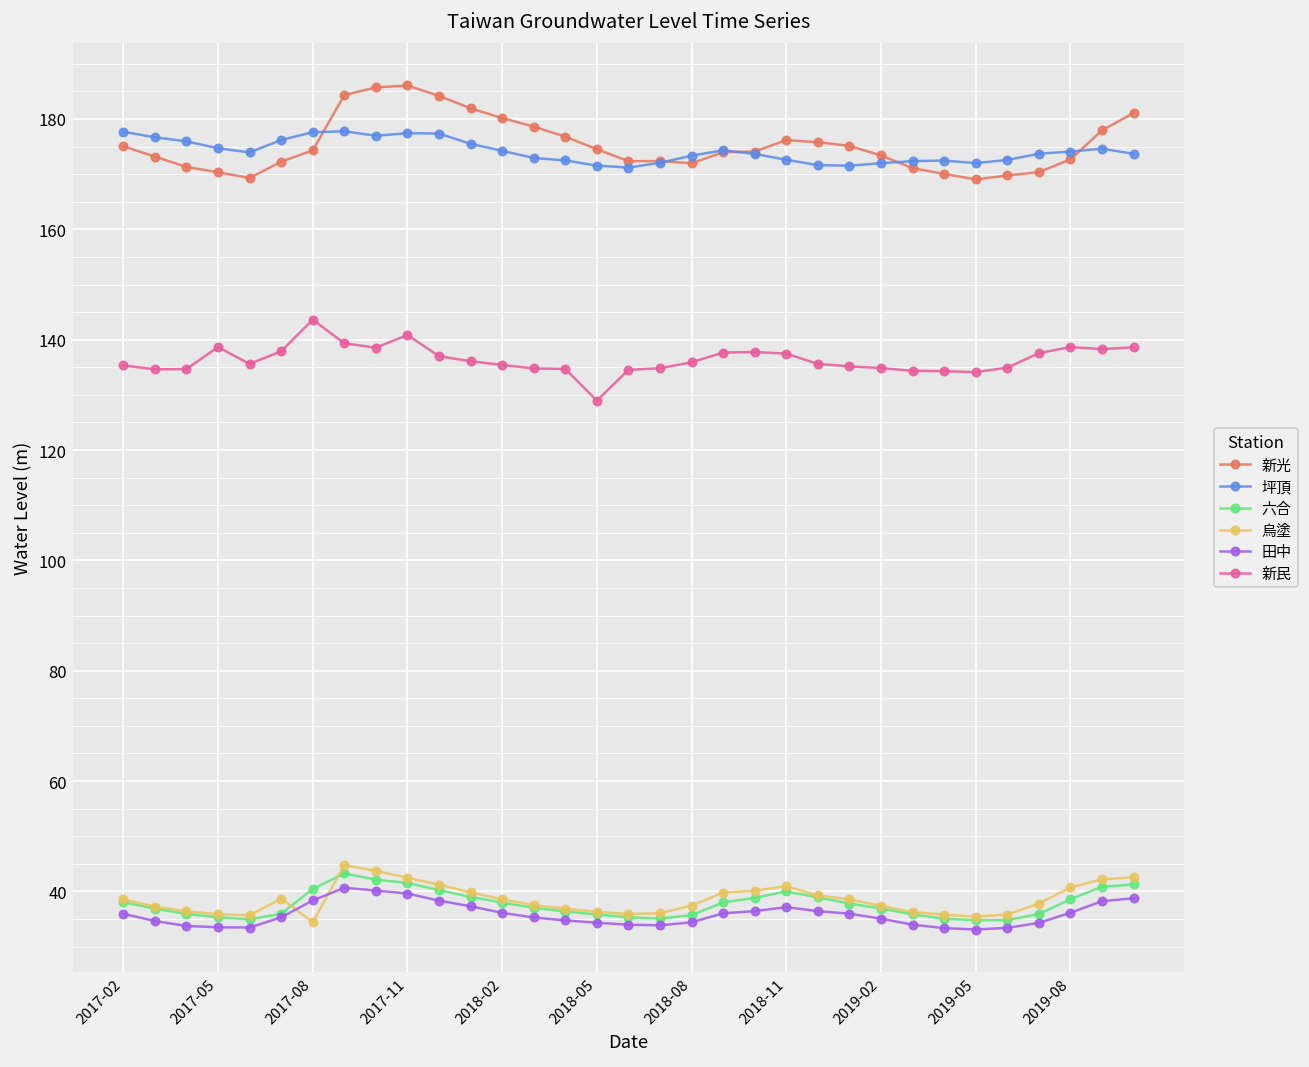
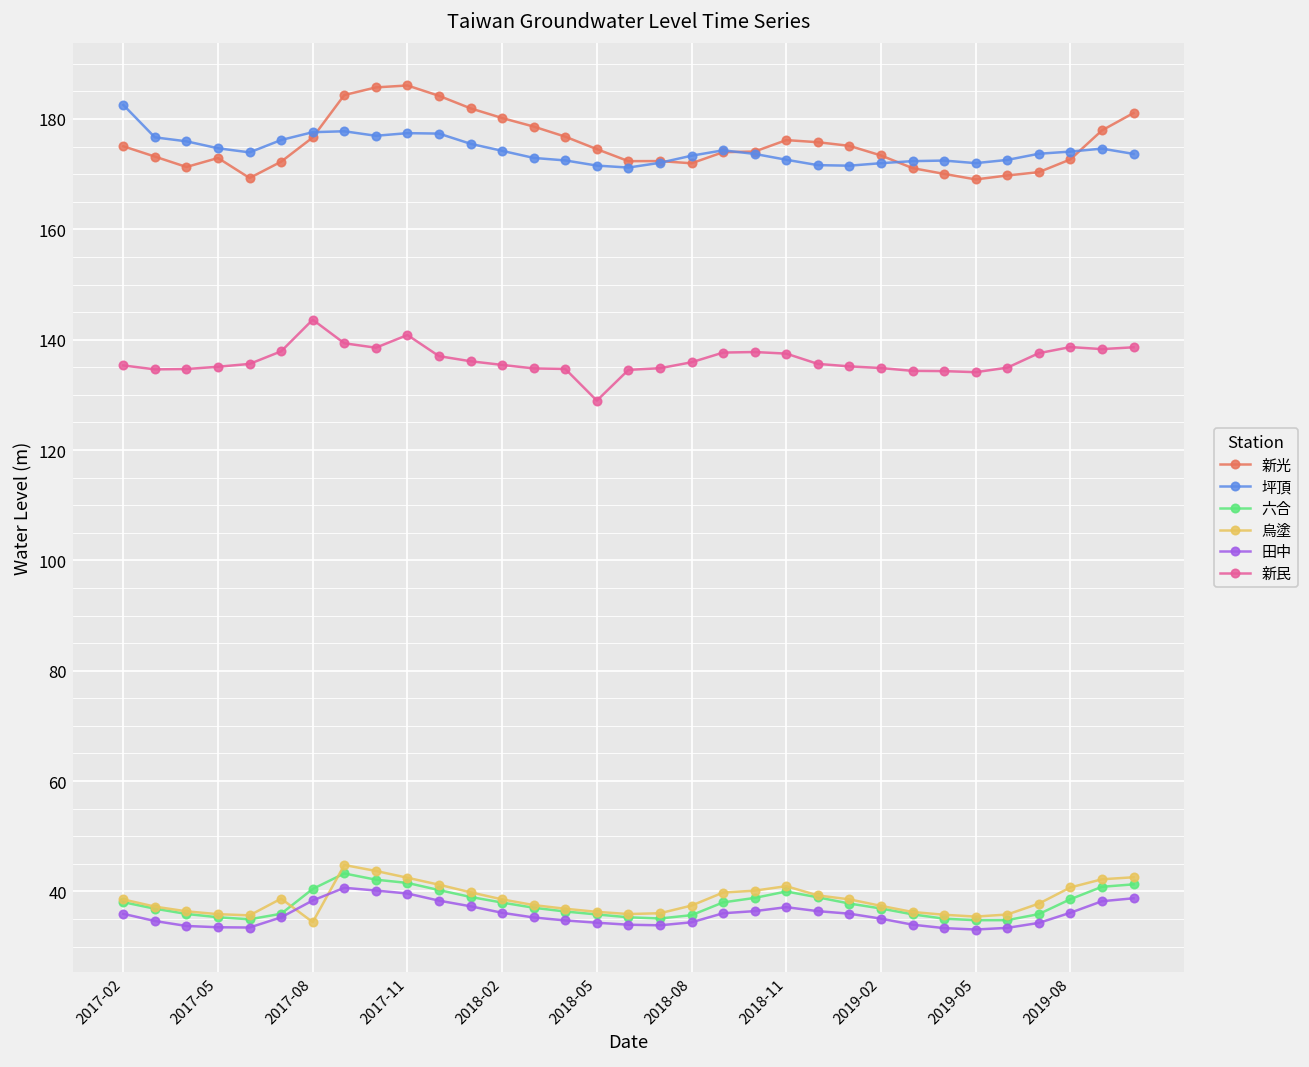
坪頂, 2017-02: 178 -> 183
新光, 2017-05: 170 -> 173
新民, 2017-05: 139 -> 135
新光, 2017-08: 174 -> 177
